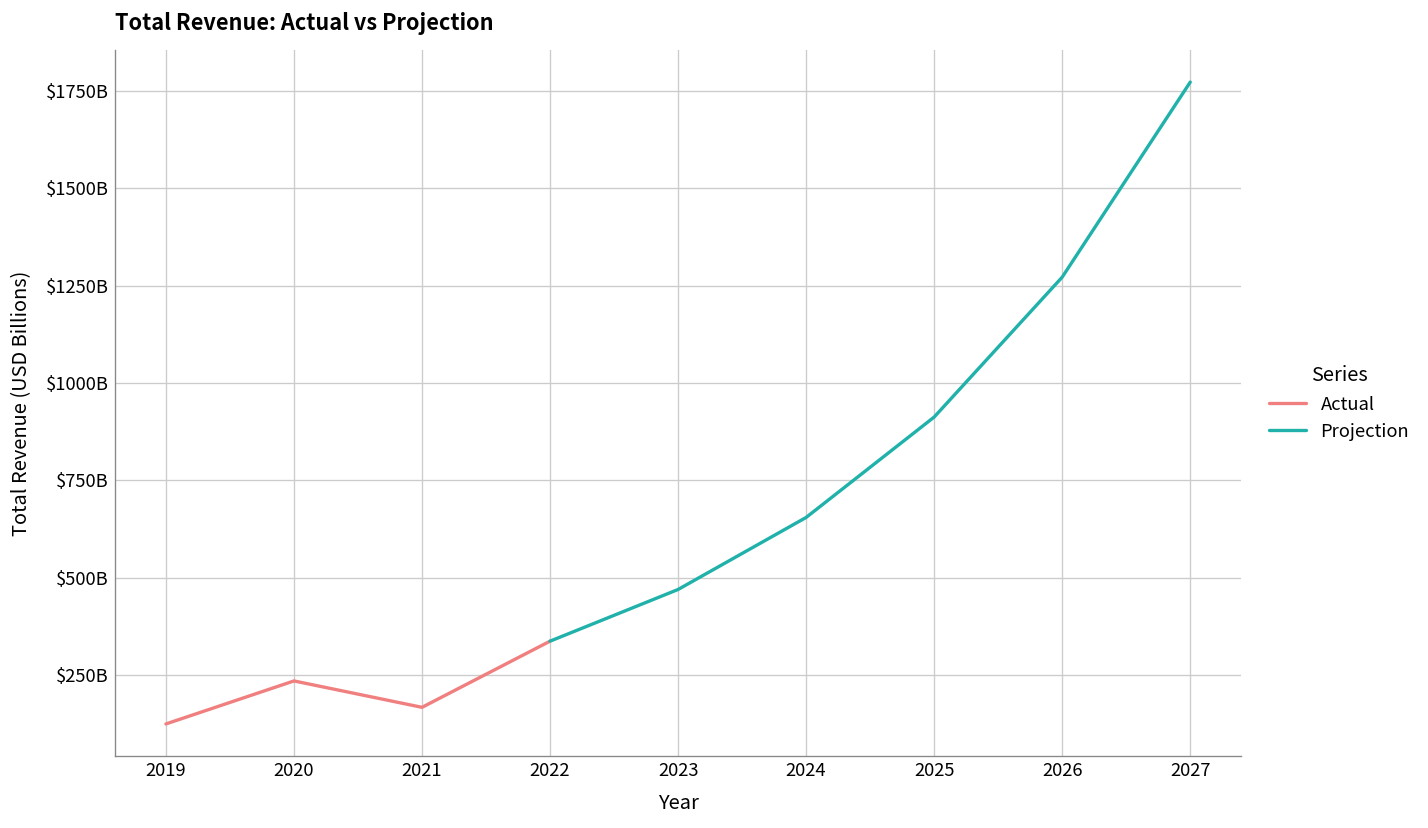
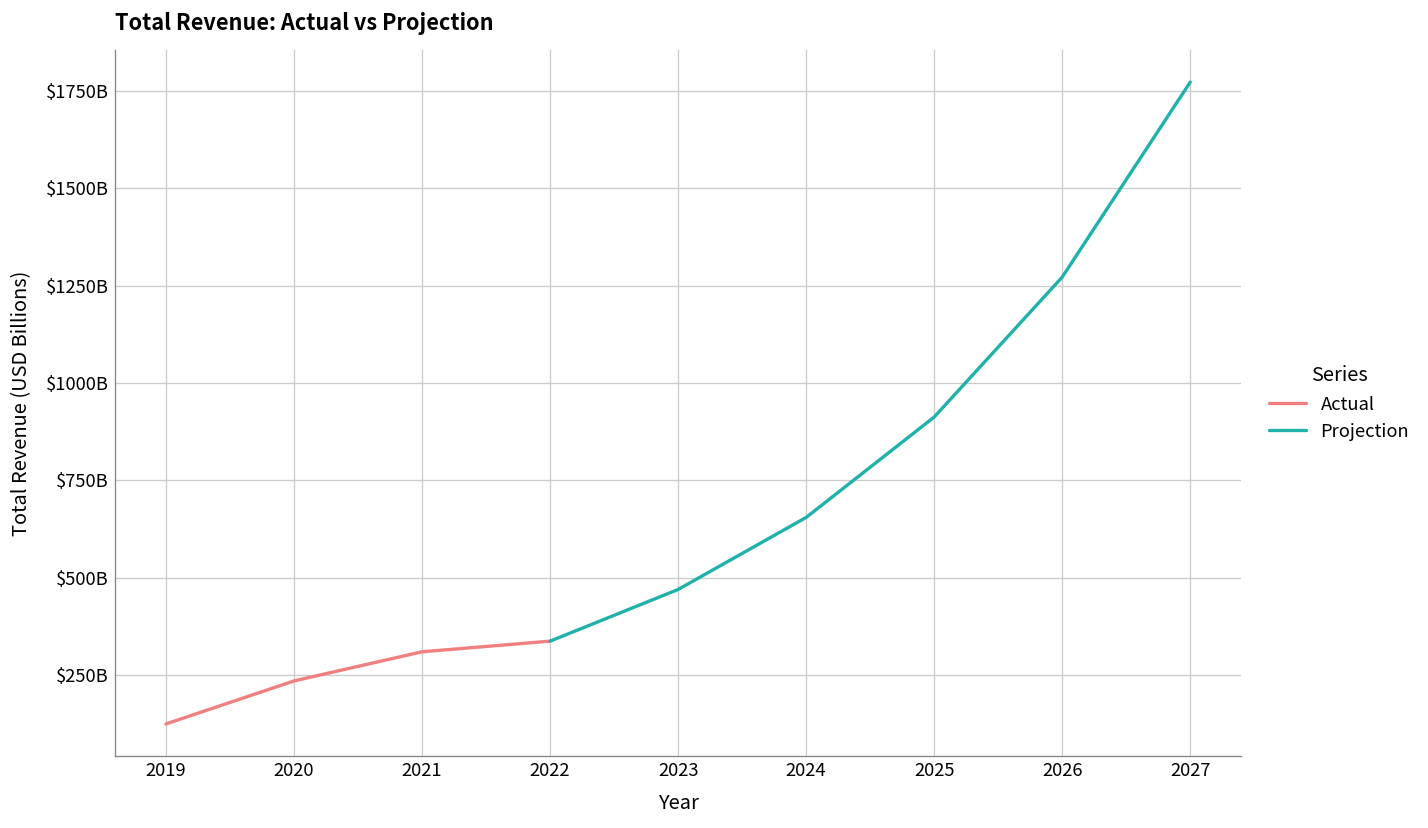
Actual, 2021: $170000000000 -> $310000000000
